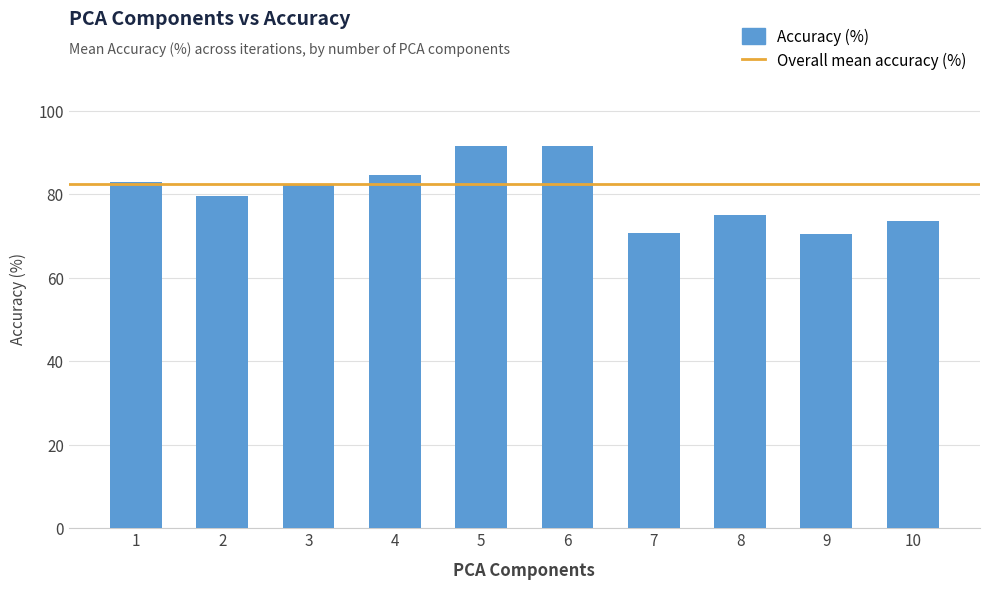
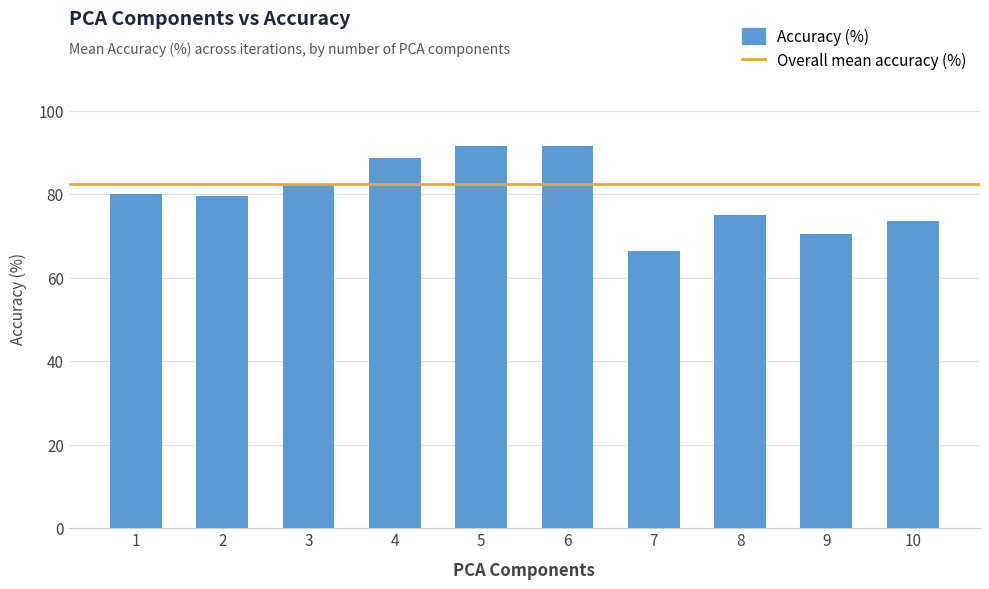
1: 83 -> 80
4: 85 -> 89
7: 71 -> 67
